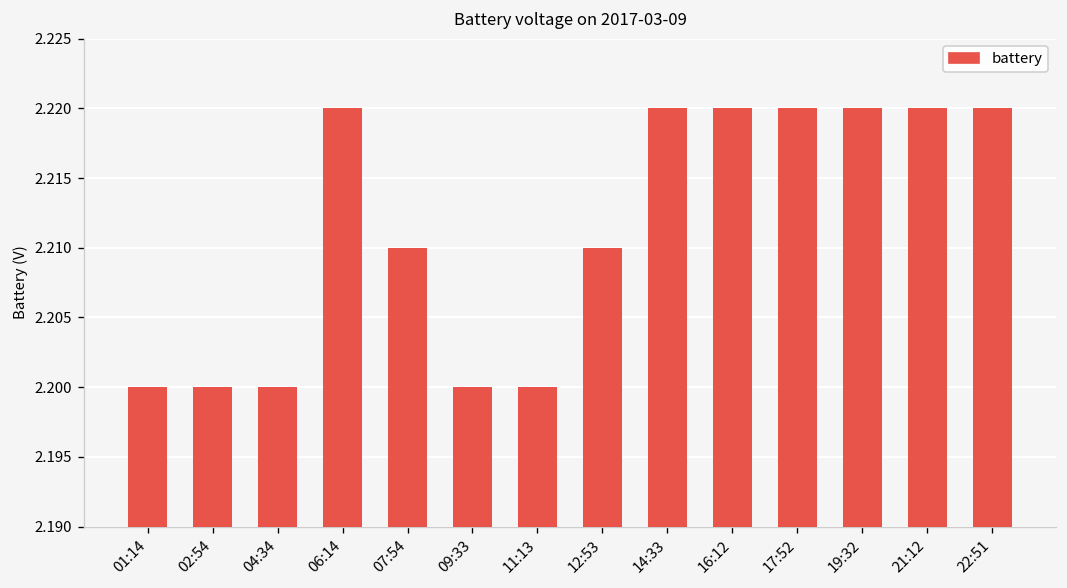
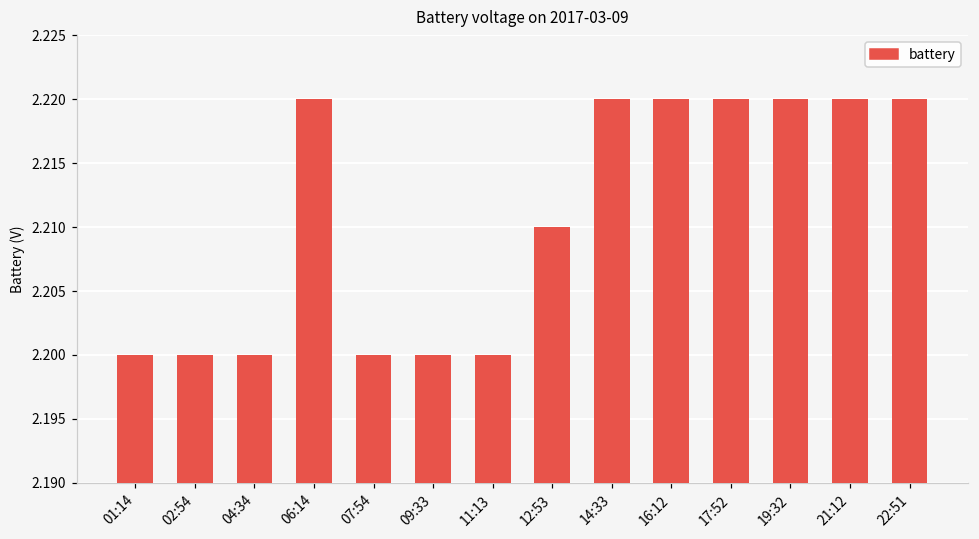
07:54: 2.21 -> 2.20
